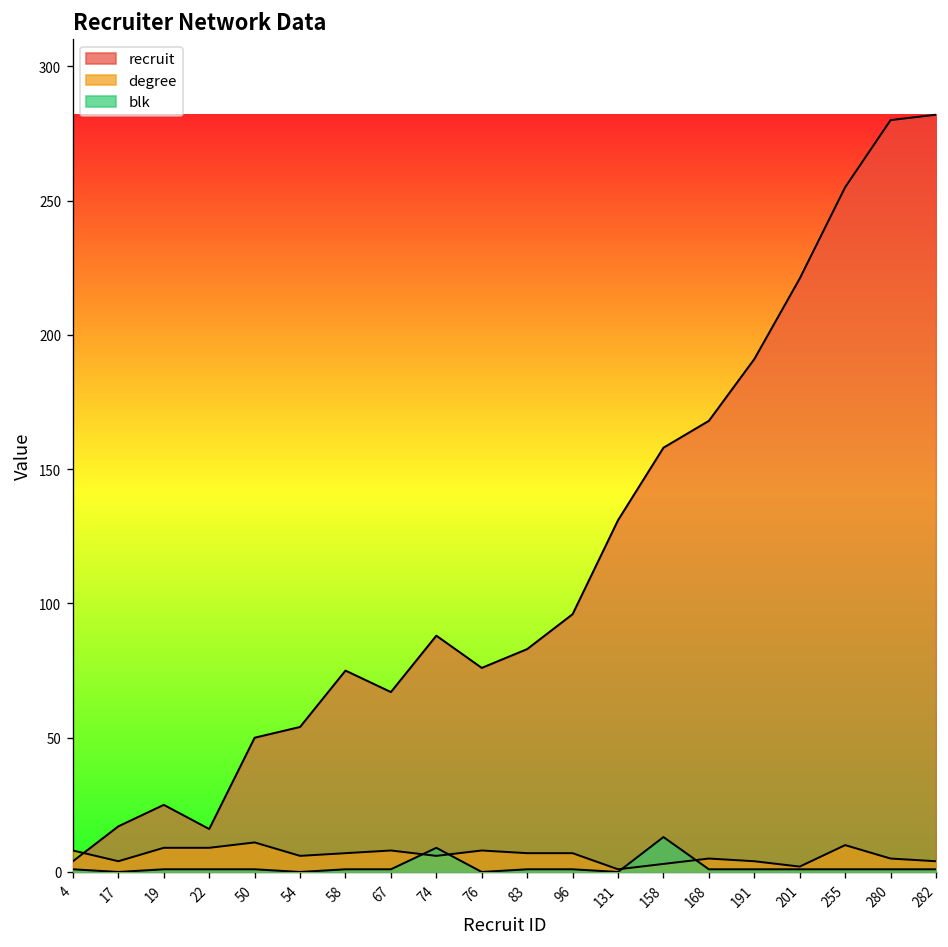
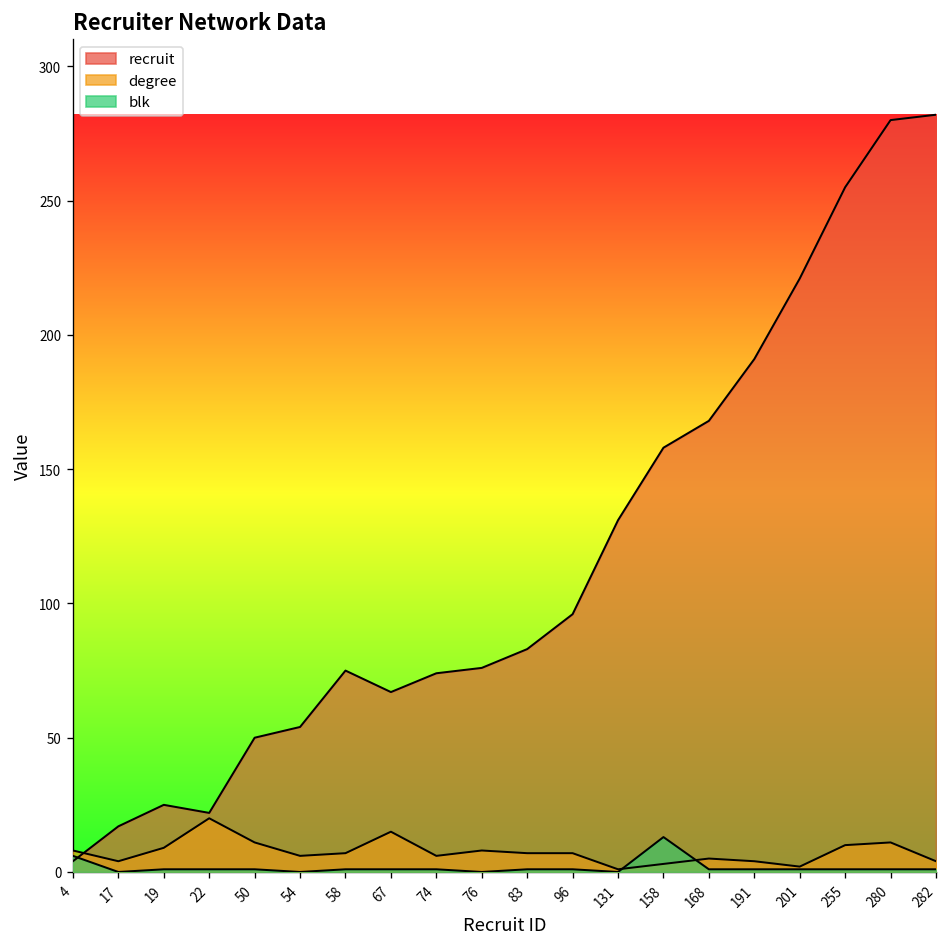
blk, 4: 1 -> 6
recruit, 22: 16 -> 22
degree, 22: 9 -> 20
degree, 67: 8 -> 15
recruit, 74: 88 -> 74
blk, 74: 9 -> 1
degree, 280: 5 -> 11
